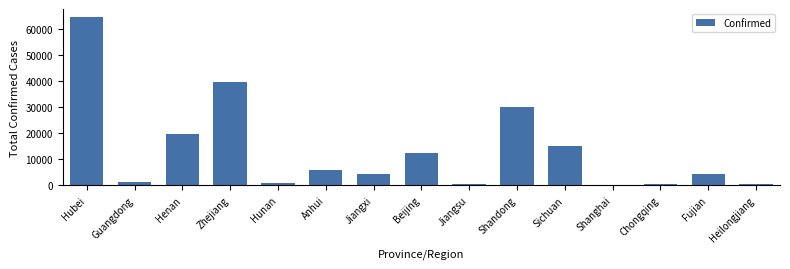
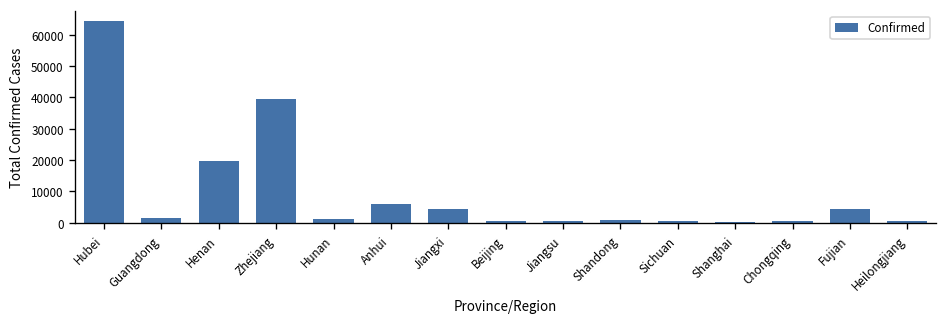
Beijing: 12000 -> 0
Shandong: 30000 -> 1000
Sichuan: 15000 -> 1000
